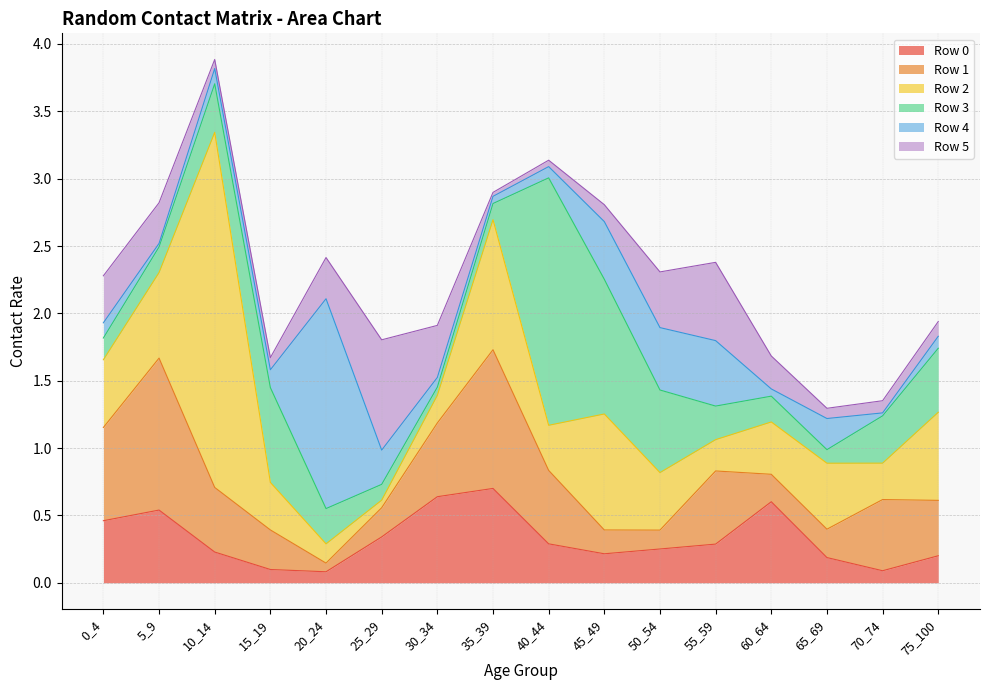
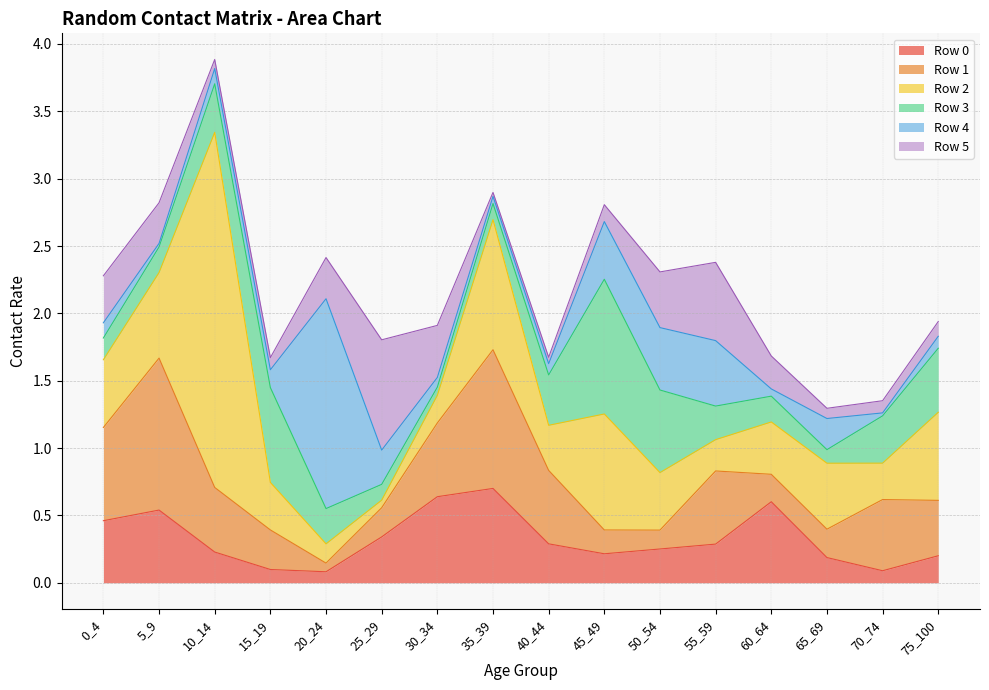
Row 3, 40_44: 1.84 -> 0.37
